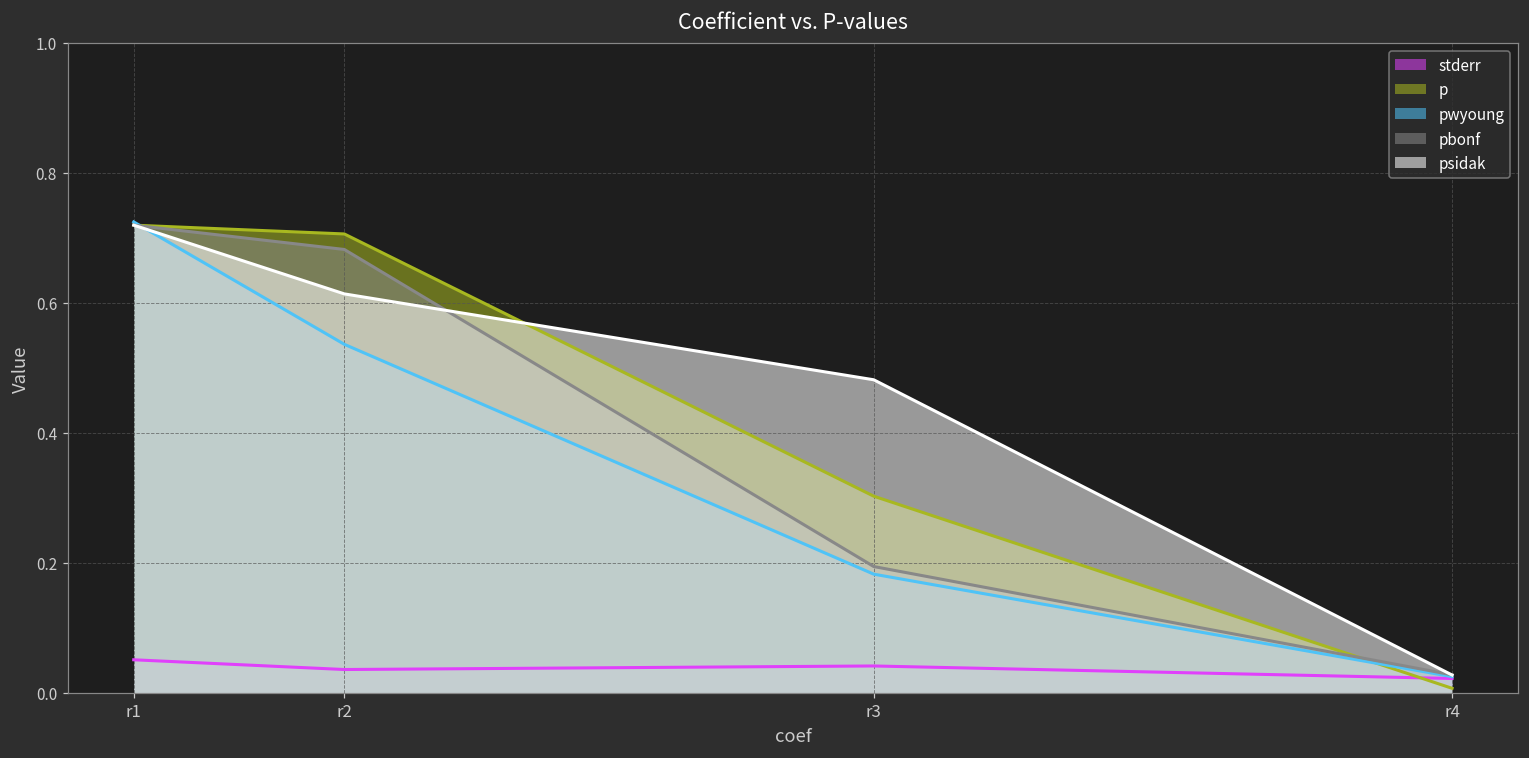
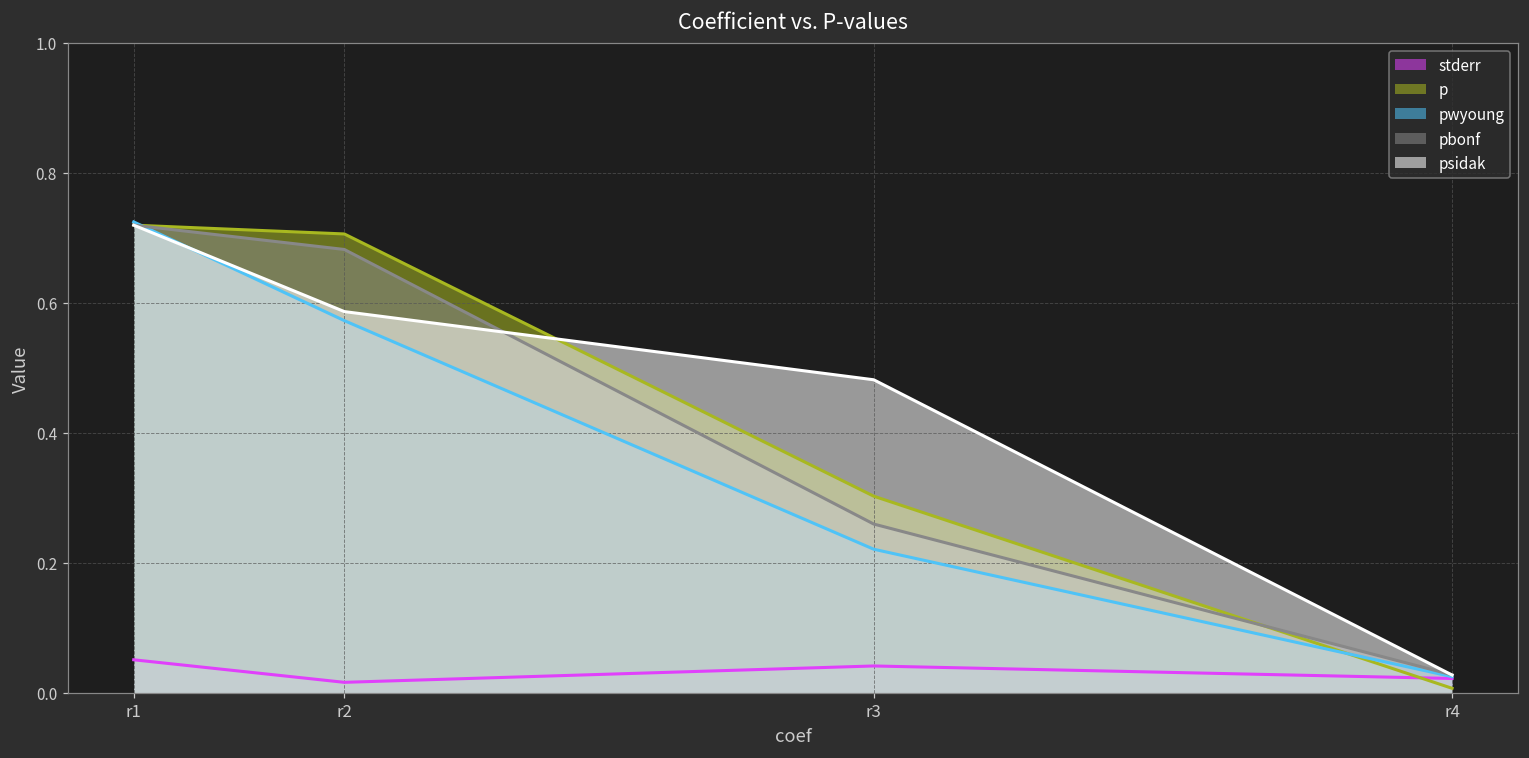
stderr, r2: 0.04 -> 0.02
pwyoung, r2: 0.54 -> 0.57
psidak, r2: 0.61 -> 0.59
pwyoung, r3: 0.18 -> 0.22
pbonf, r3: 0.19 -> 0.26
